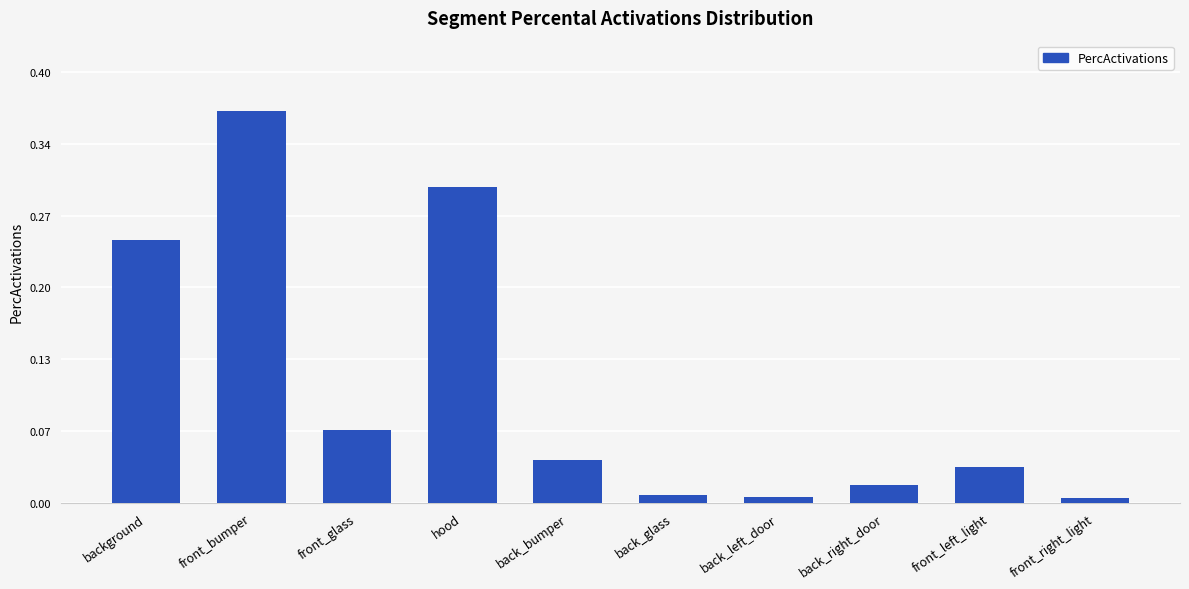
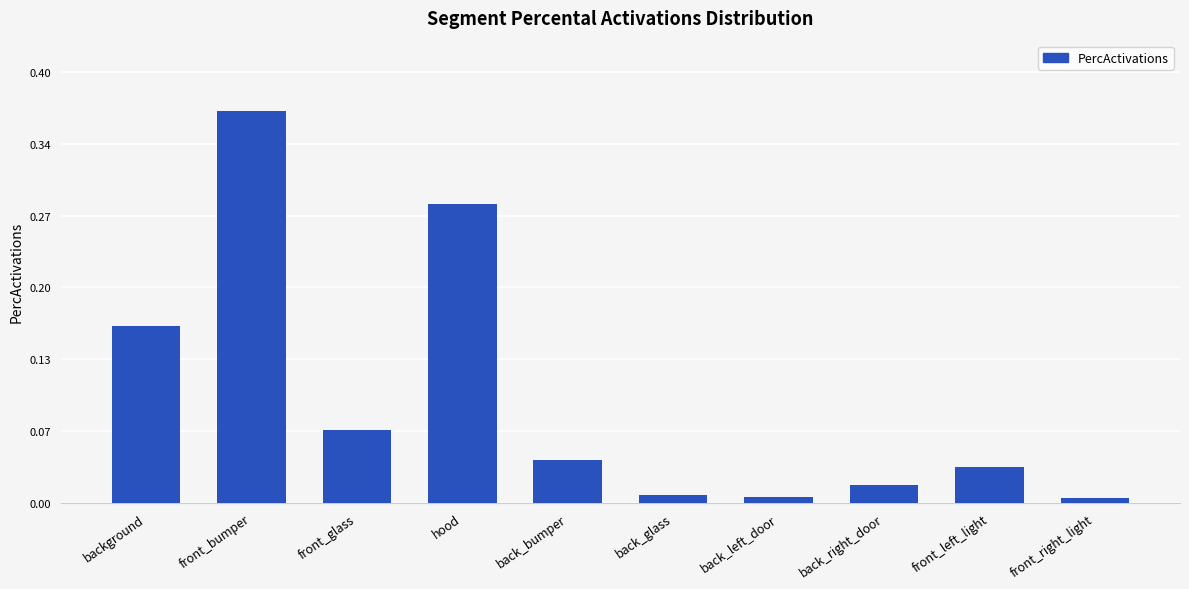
background: 0.246 -> 0.166
hood: 0.296 -> 0.280
